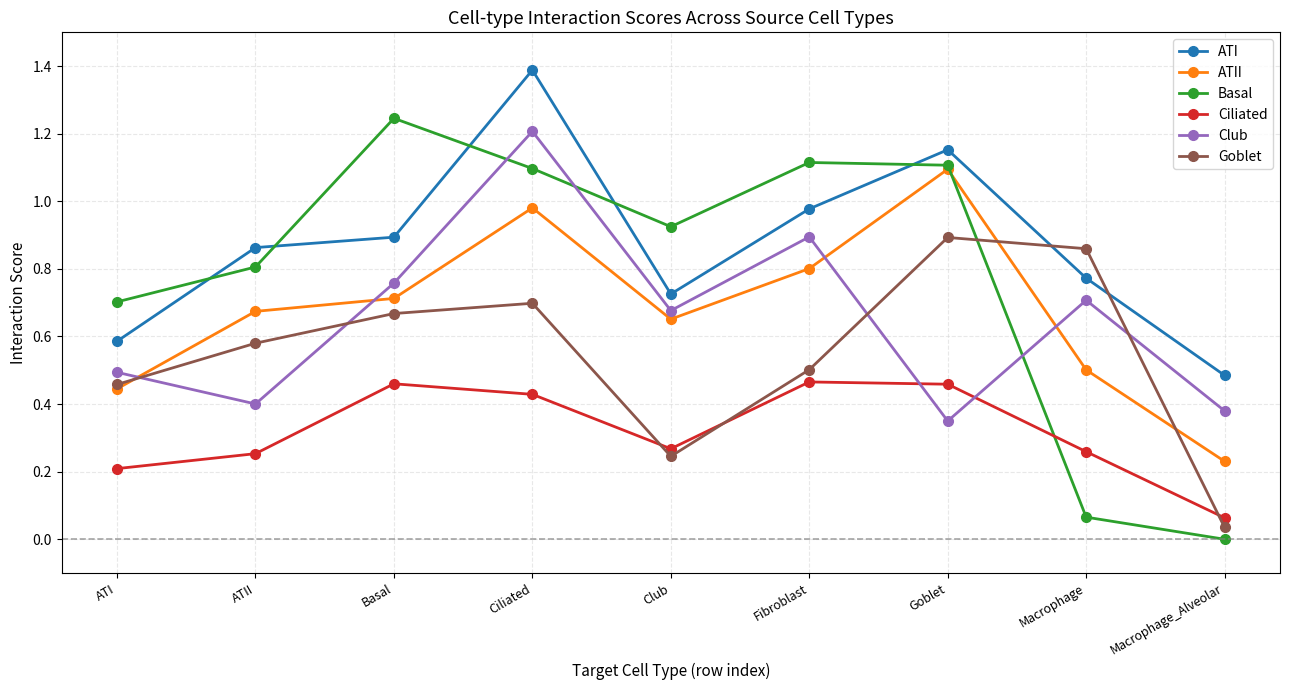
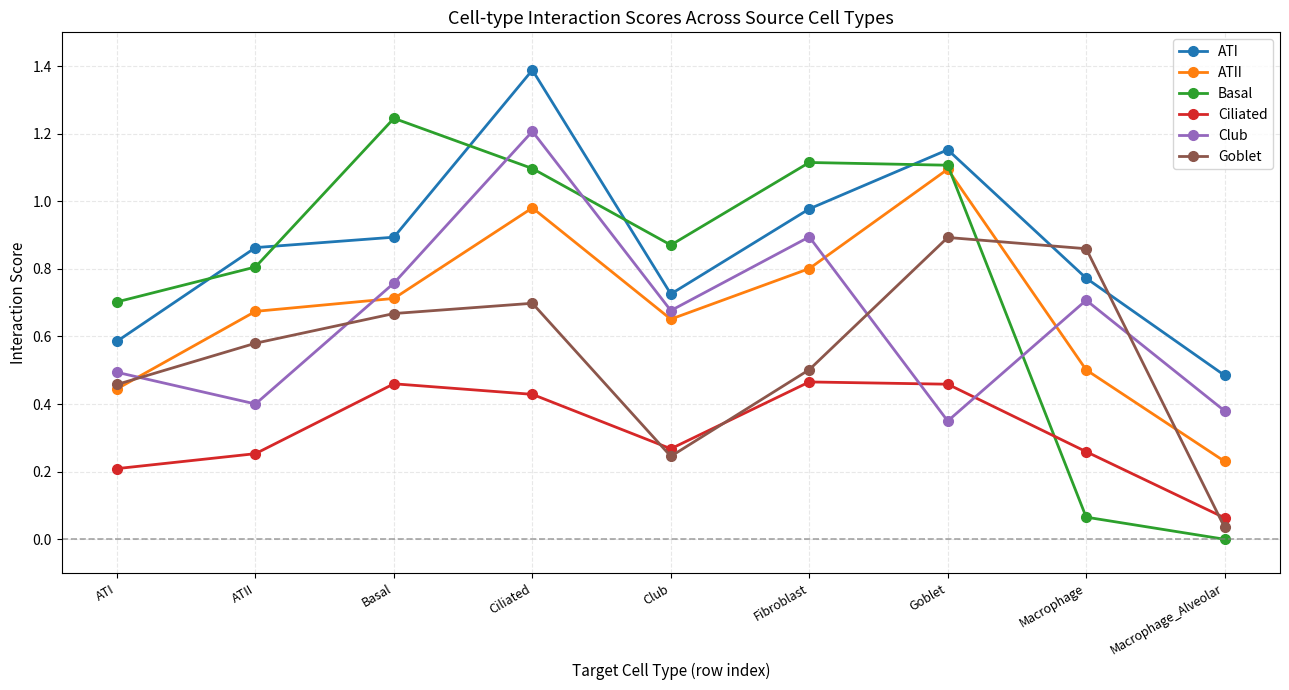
Basal, Club: 0.92 -> 0.87
